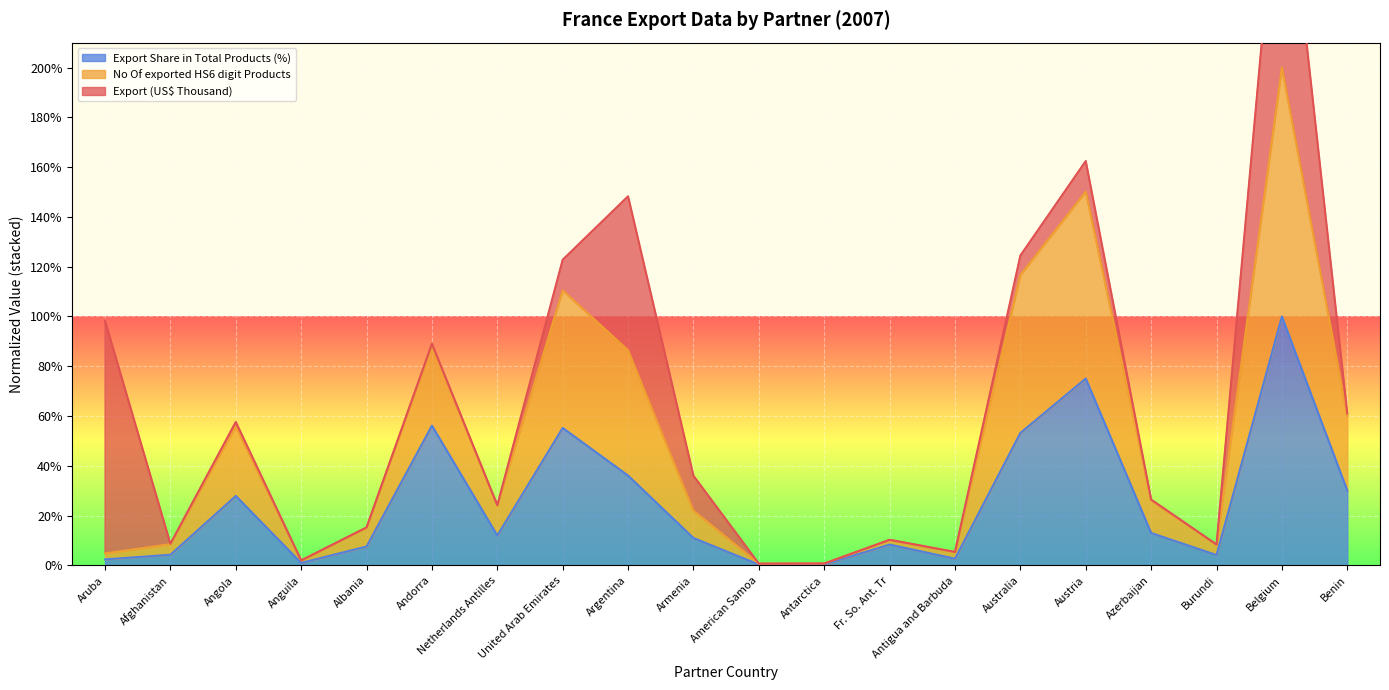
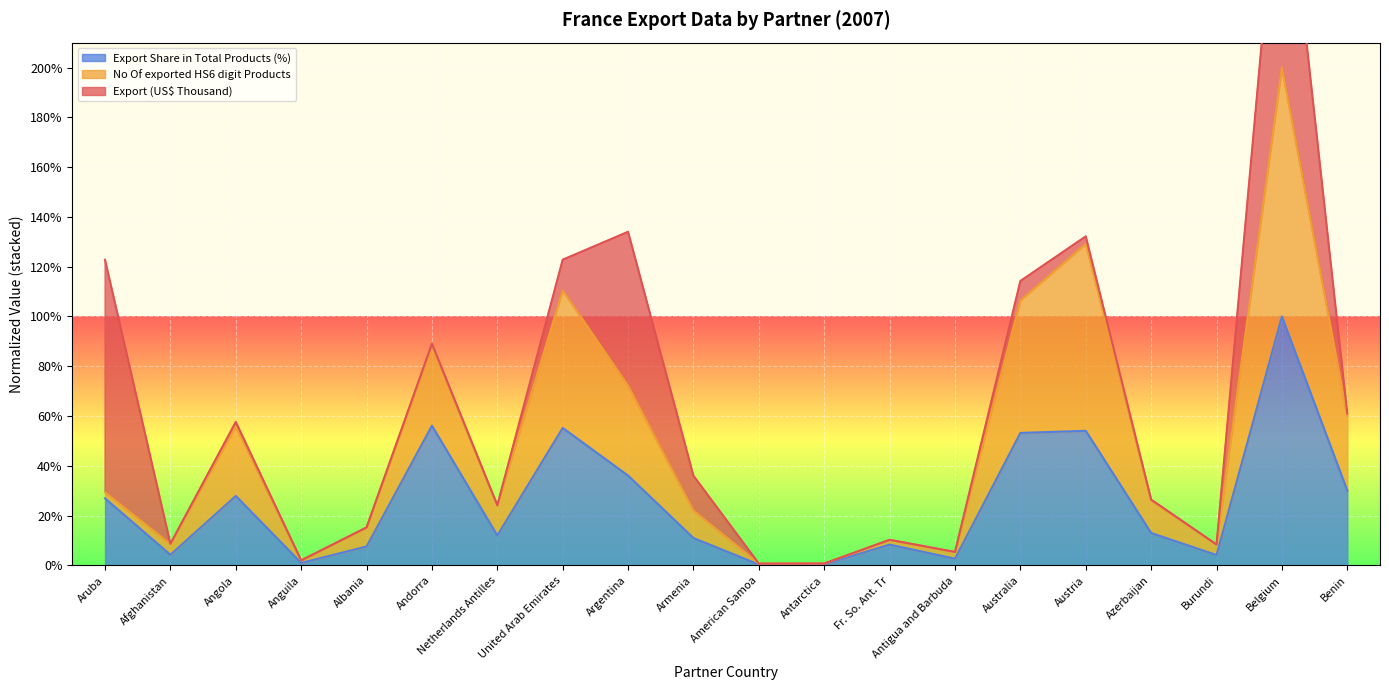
Export Share in Total Products (%), Aruba: 2% -> 27%
No Of exported HS6 digit Products, Argentina: 50% -> 36%
No Of exported HS6 digit Products, Australia: 63% -> 53%
Export Share in Total Products (%), Austria: 75% -> 54%
Export (US$ Thousand), Austria: 12% -> 3%
